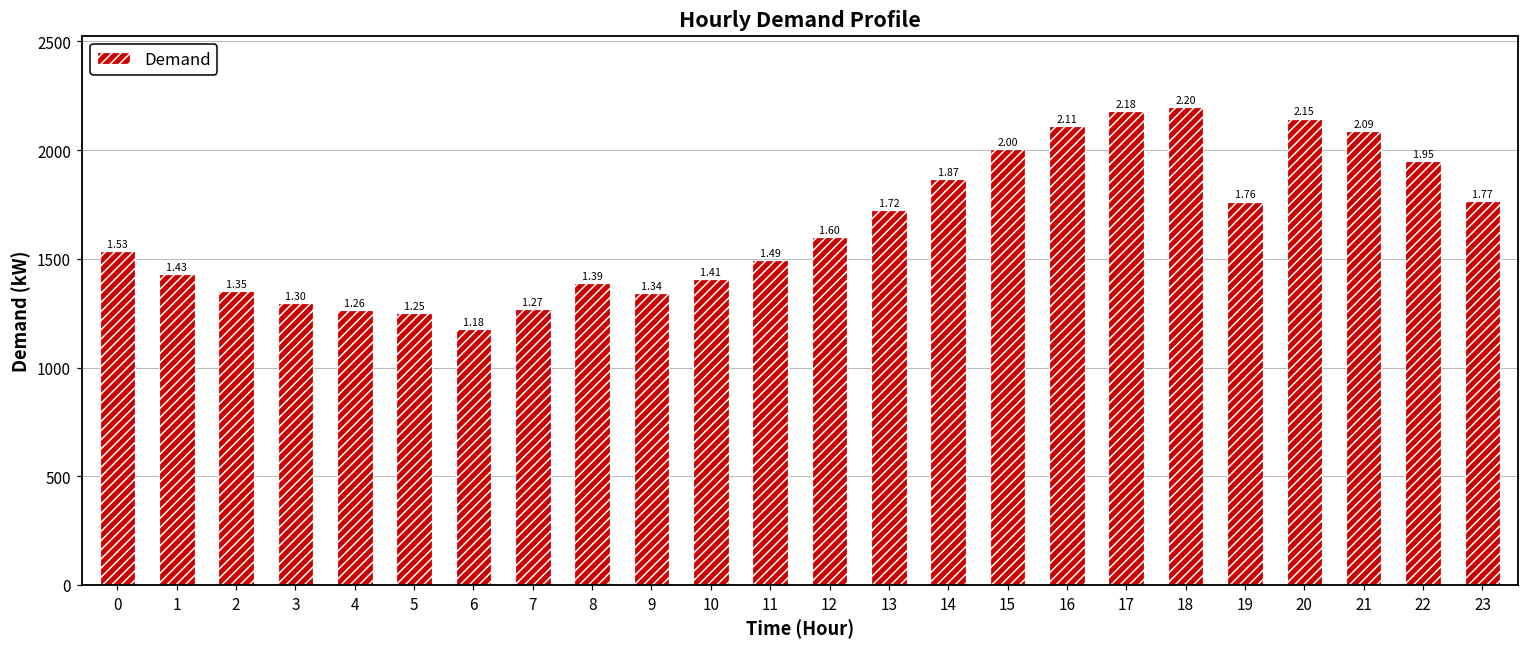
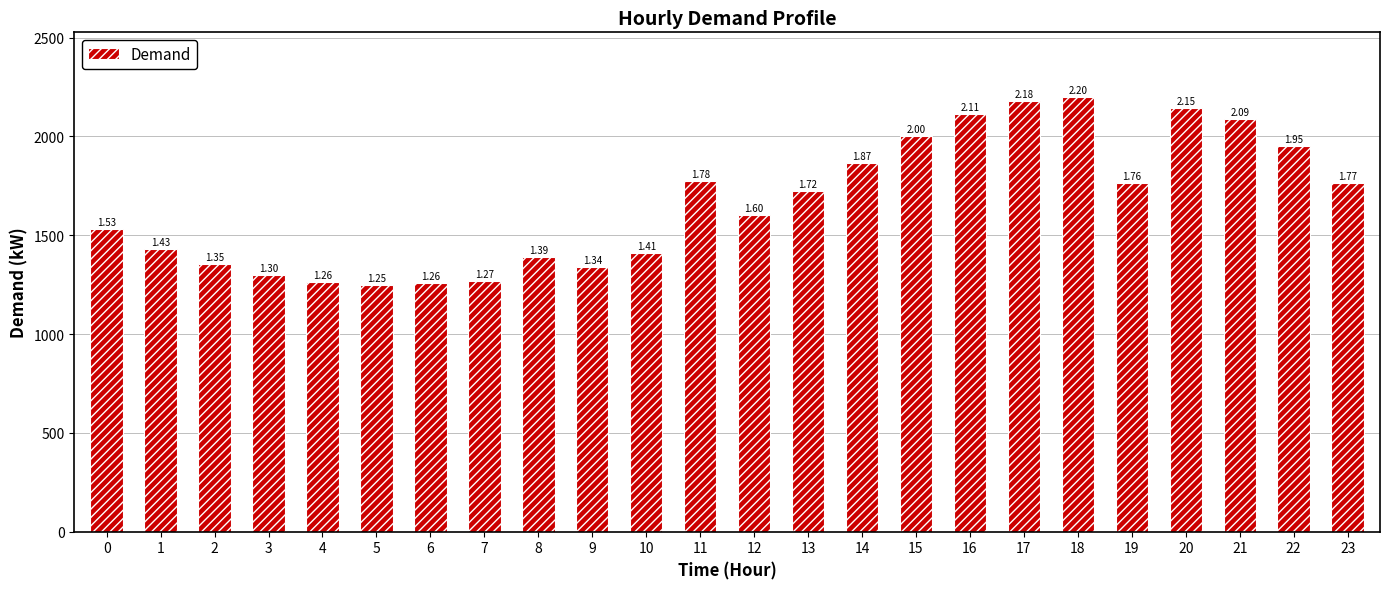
6: 1.18 -> 1.26
11: 1.49 -> 1.78
